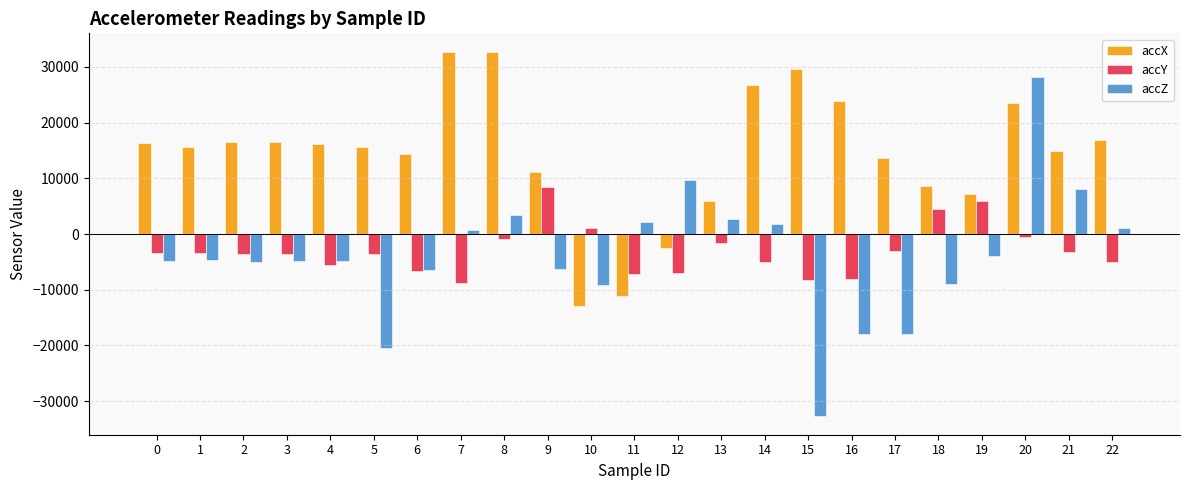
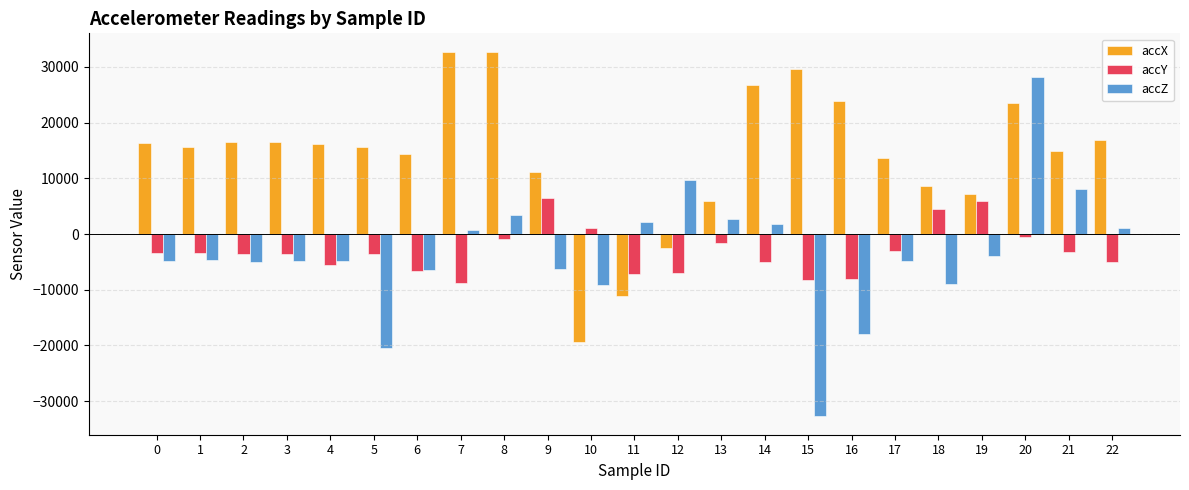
accY, 9: 8000 -> 7000
accX, 10: -13000 -> -19000
accZ, 17: -18000 -> -5000
